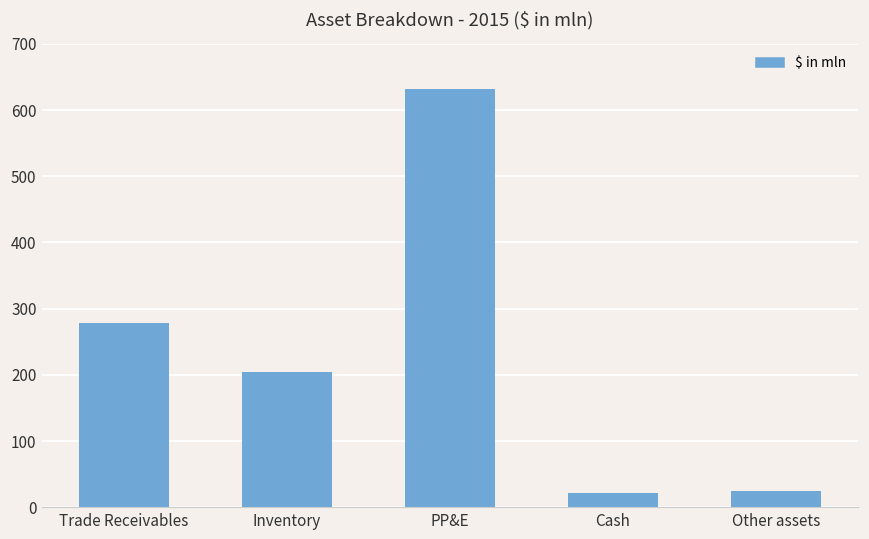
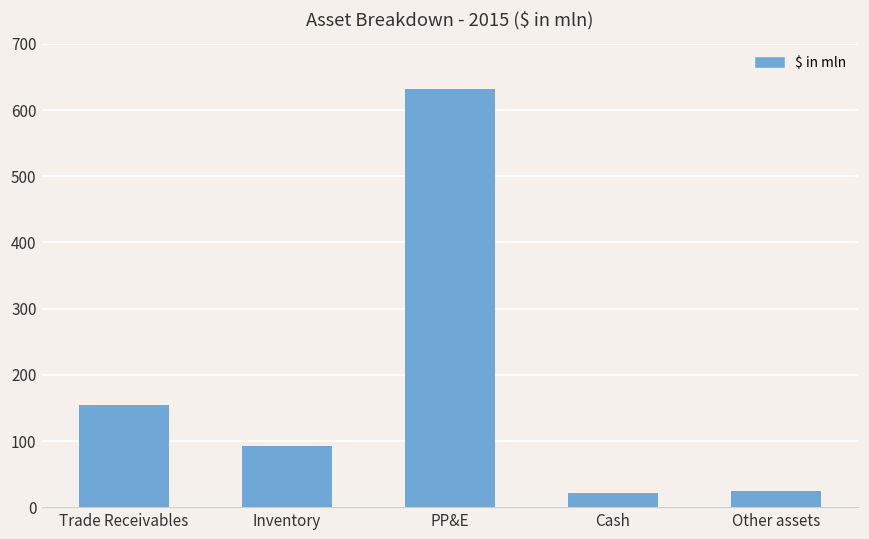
Trade Receivables: 280 -> 150
Inventory: 210 -> 90
